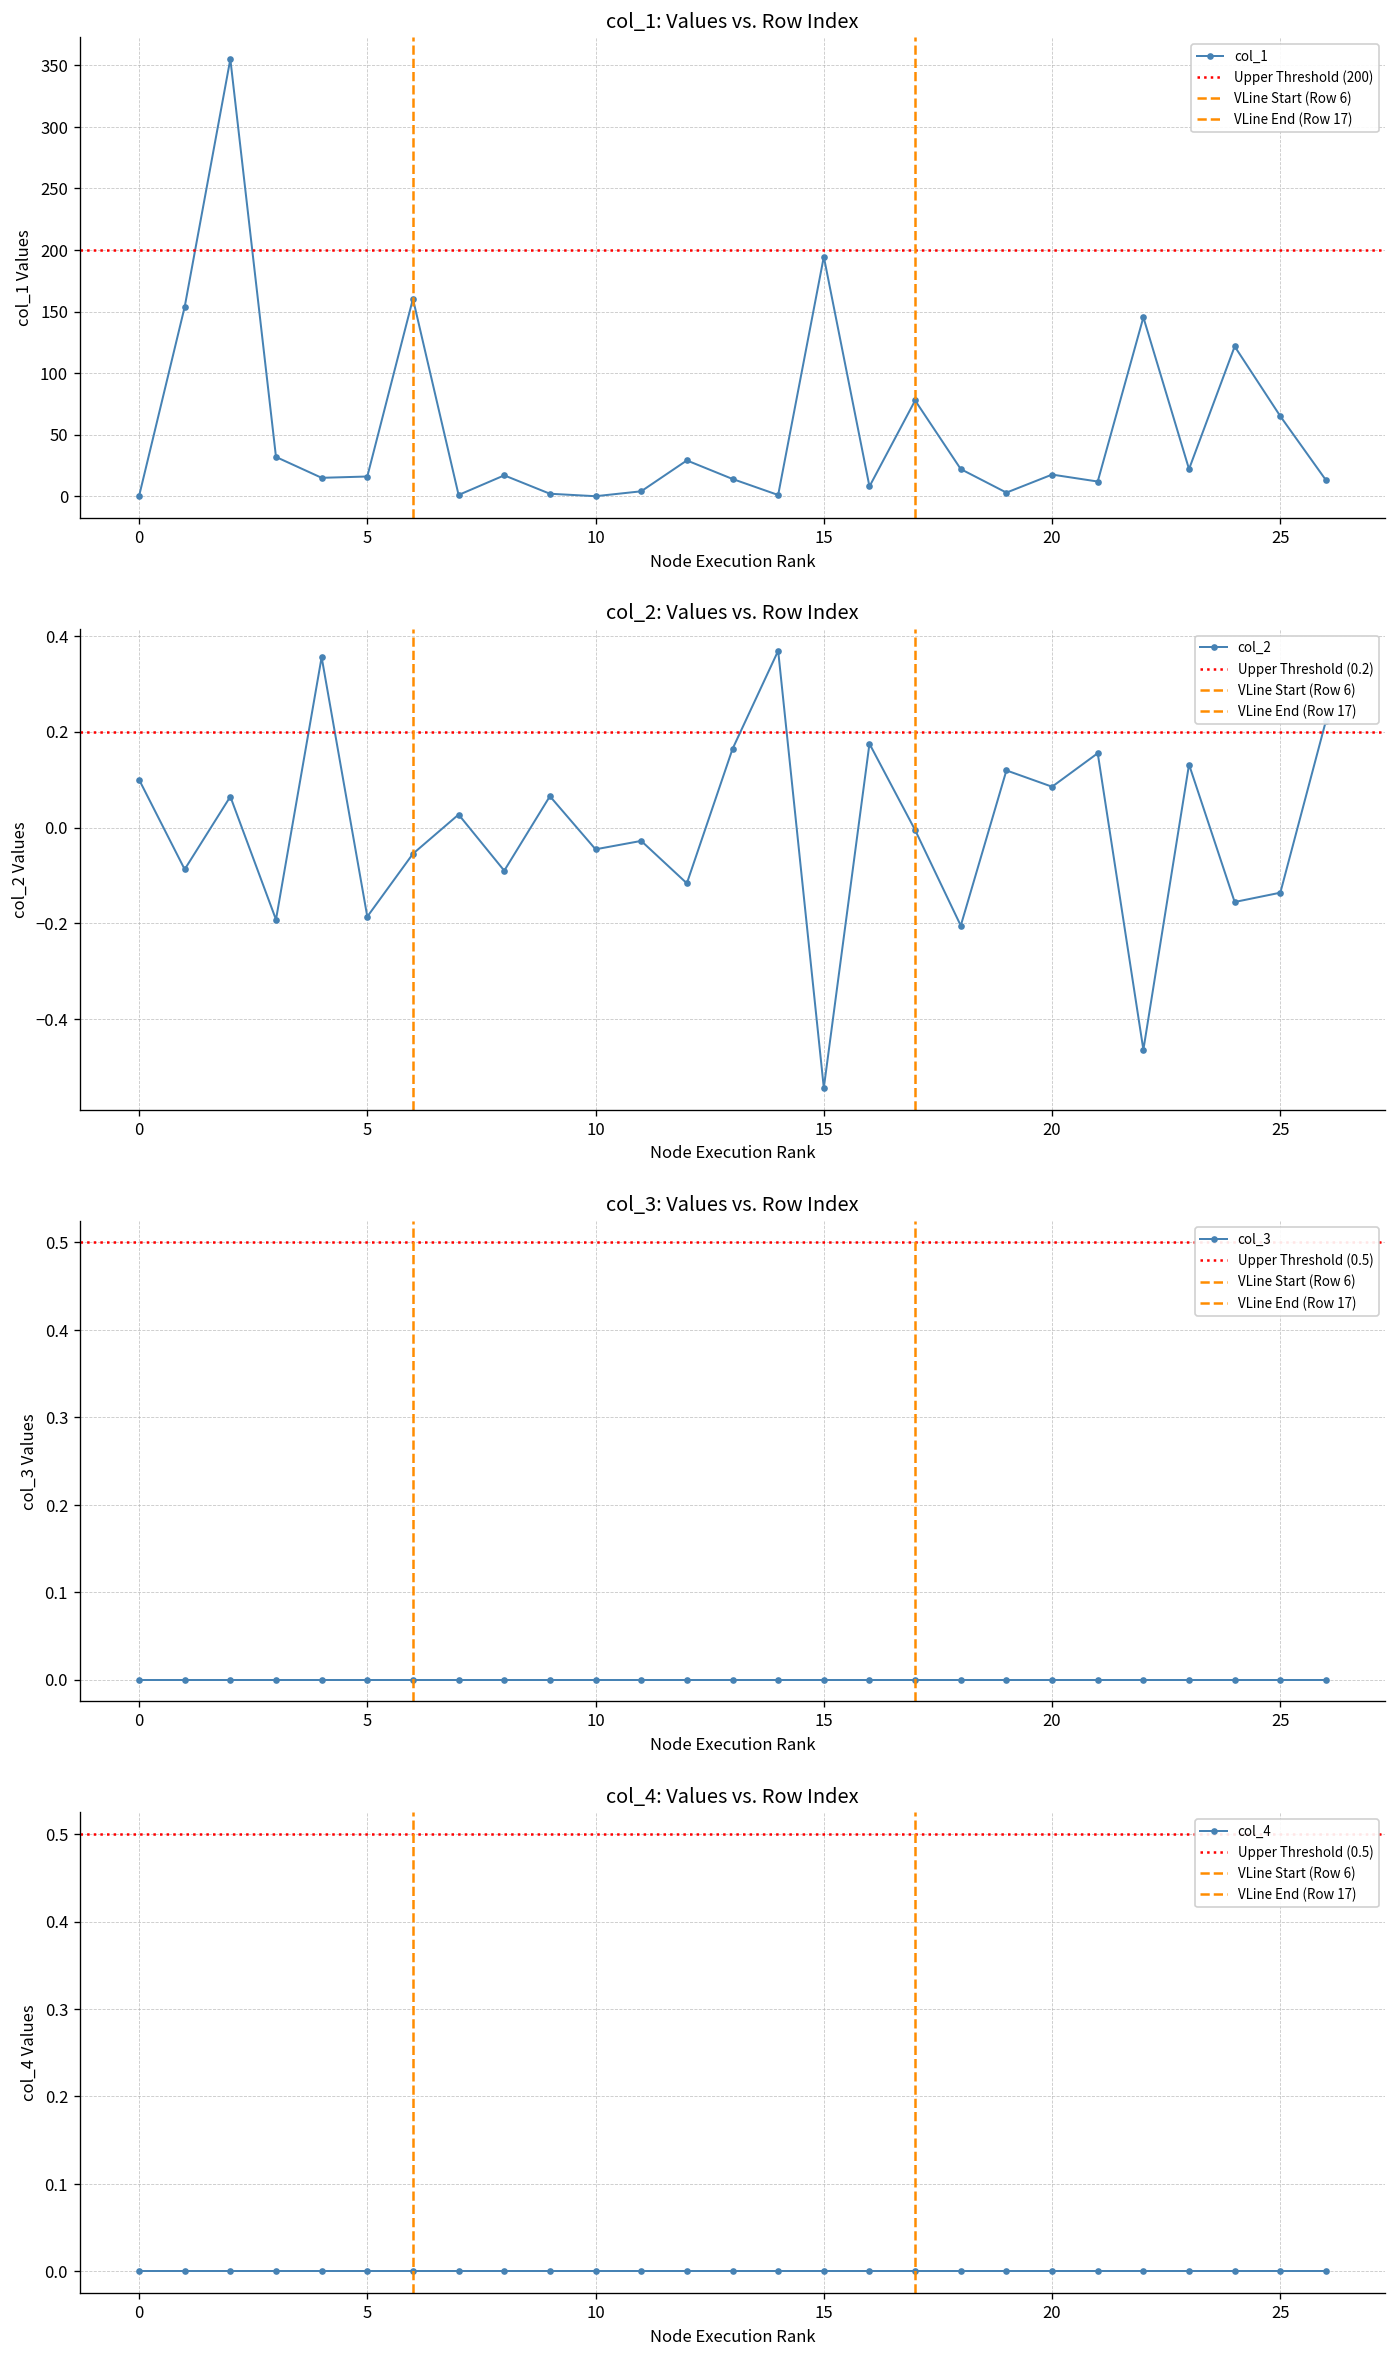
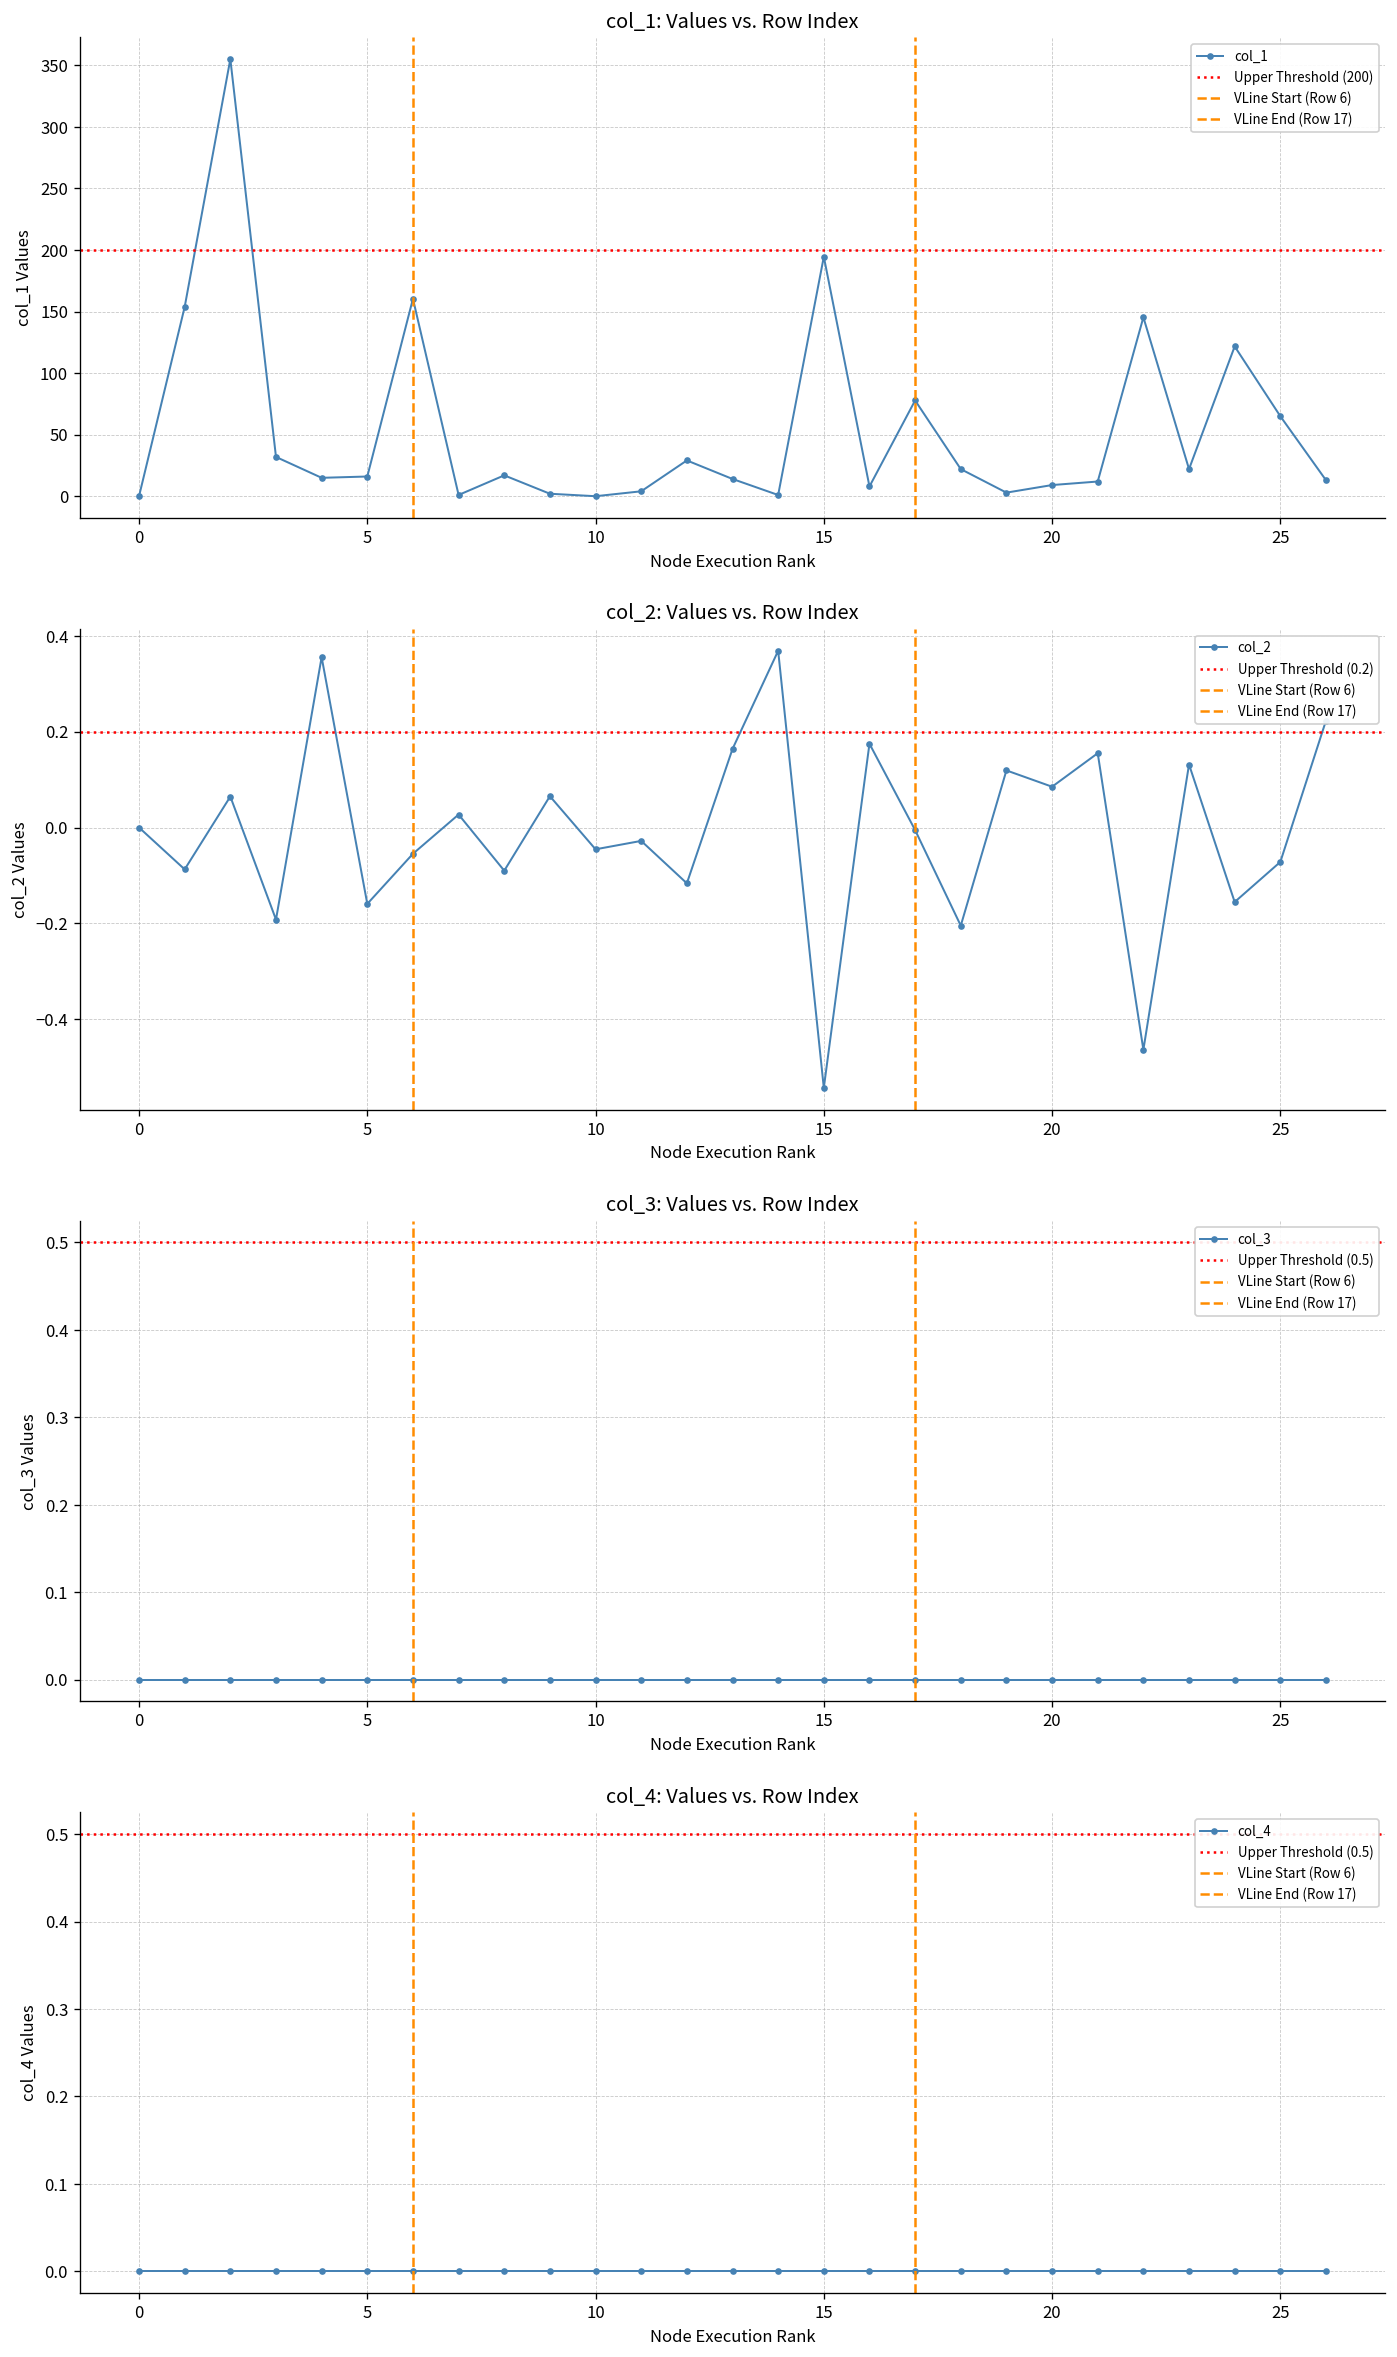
col_1: Values vs. Row Index, 20: 18 -> 9
col_2: Values vs. Row Index, 0: 0.1 -> 0.0
col_2: Values vs. Row Index, 5: -0.19 -> -0.16
col_2: Values vs. Row Index, 25: -0.14 -> -0.07
